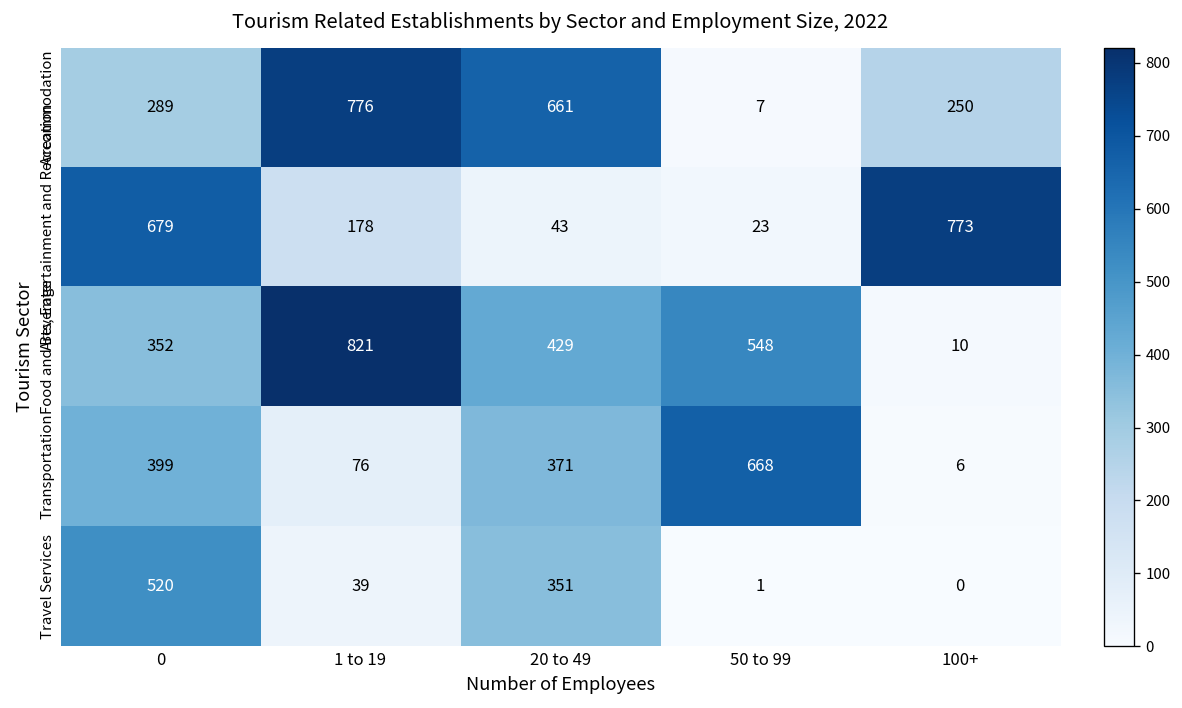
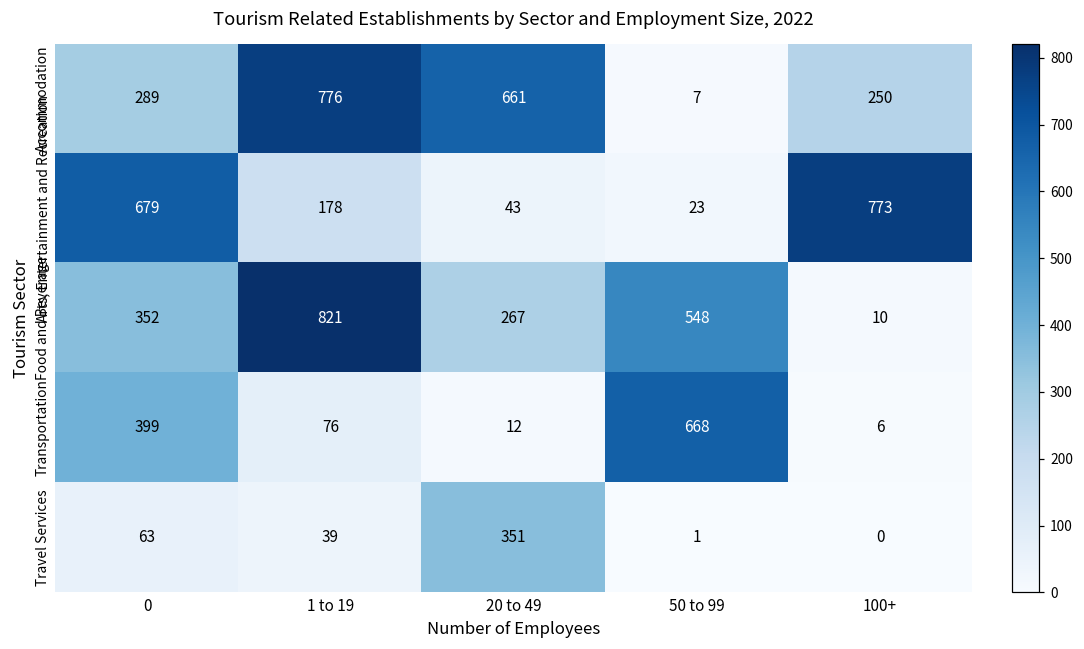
Food and Beverage, 20 to 49: 429 -> 267
Transportation, 20 to 49: 371 -> 12
Travel Services, 0: 520 -> 63
